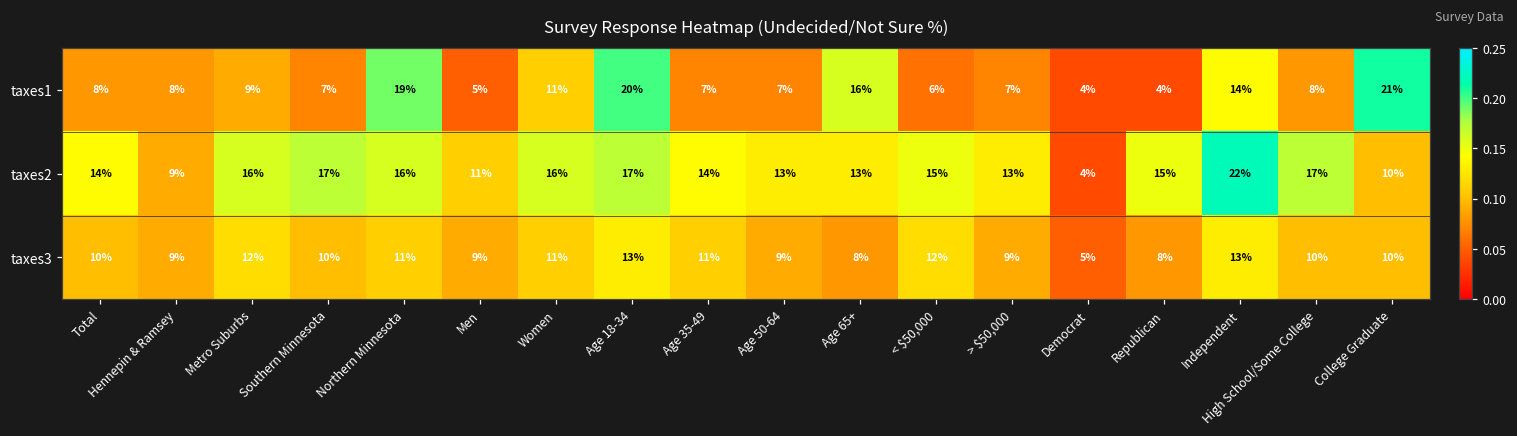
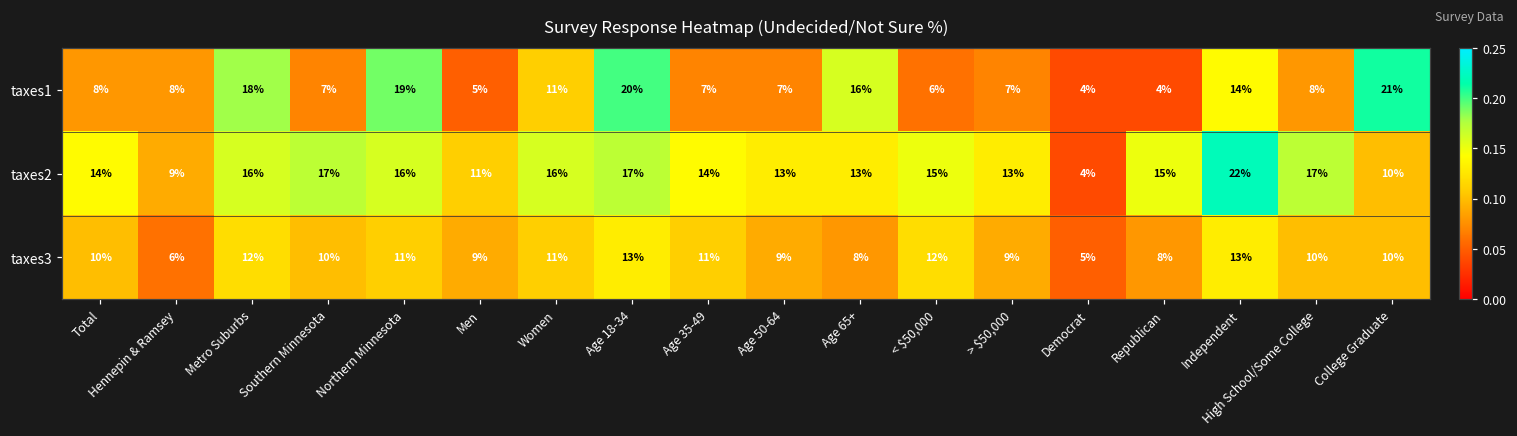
taxes1, Metro Suburbs: 9% -> 18%
taxes3, Hennepin & Ramsey: 9% -> 6%
